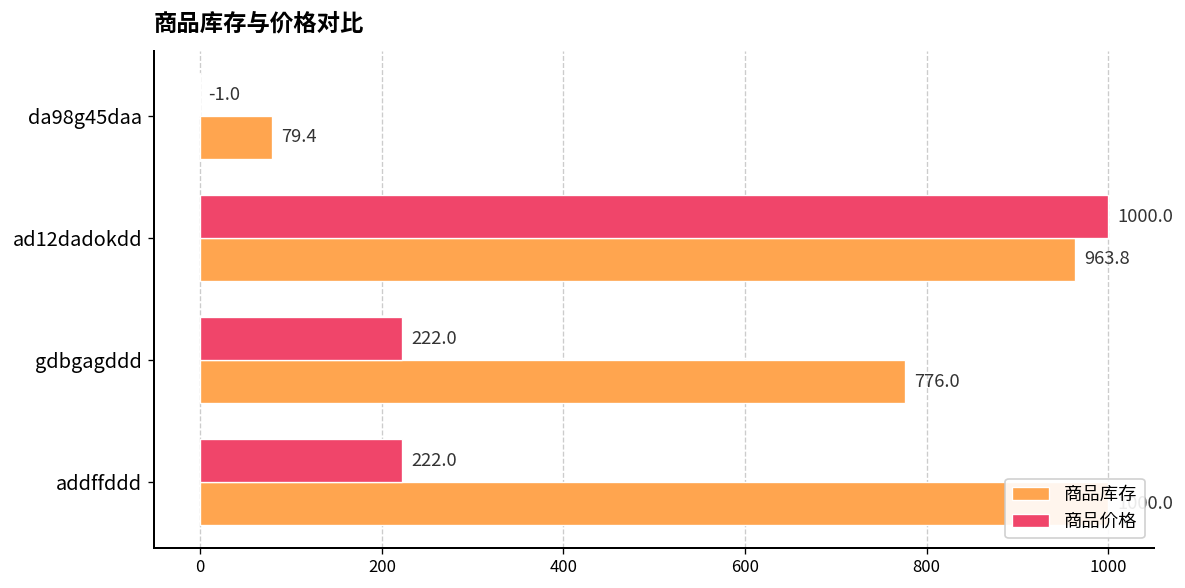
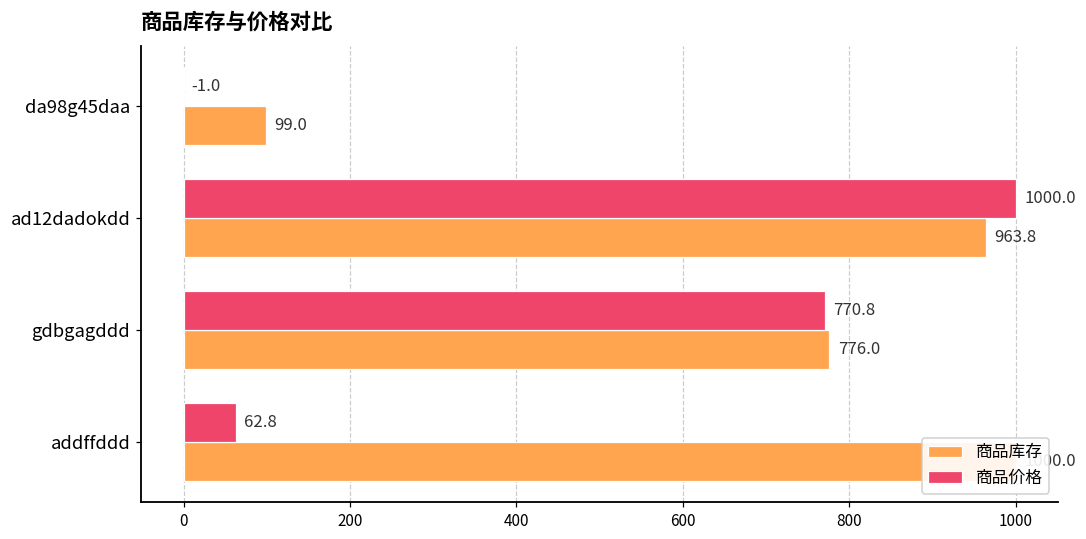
商品库存, da98g45daa: 79.4 -> 99.0
商品价格, gdbgagddd: 222.0 -> 770.8
商品价格, addffddd: 222.0 -> 62.8
